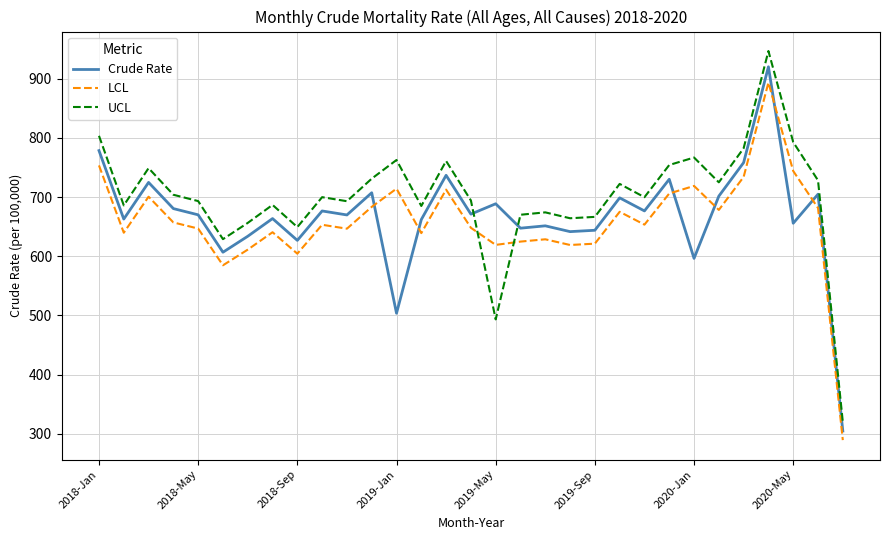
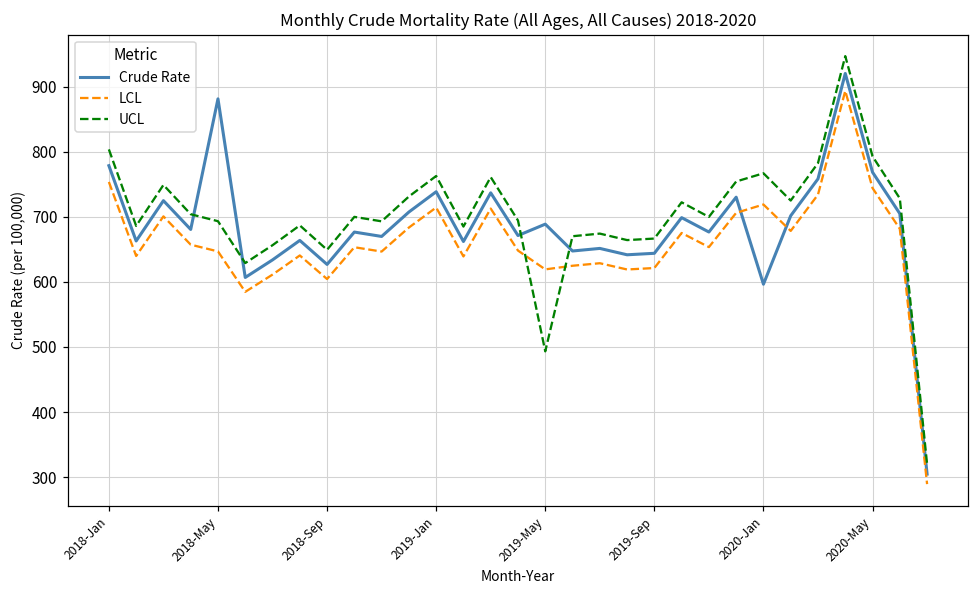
Crude Rate, 2018-May: 670 -> 880
Crude Rate, 2019-Jan: 500 -> 740
Crude Rate, 2020-May: 660 -> 770
